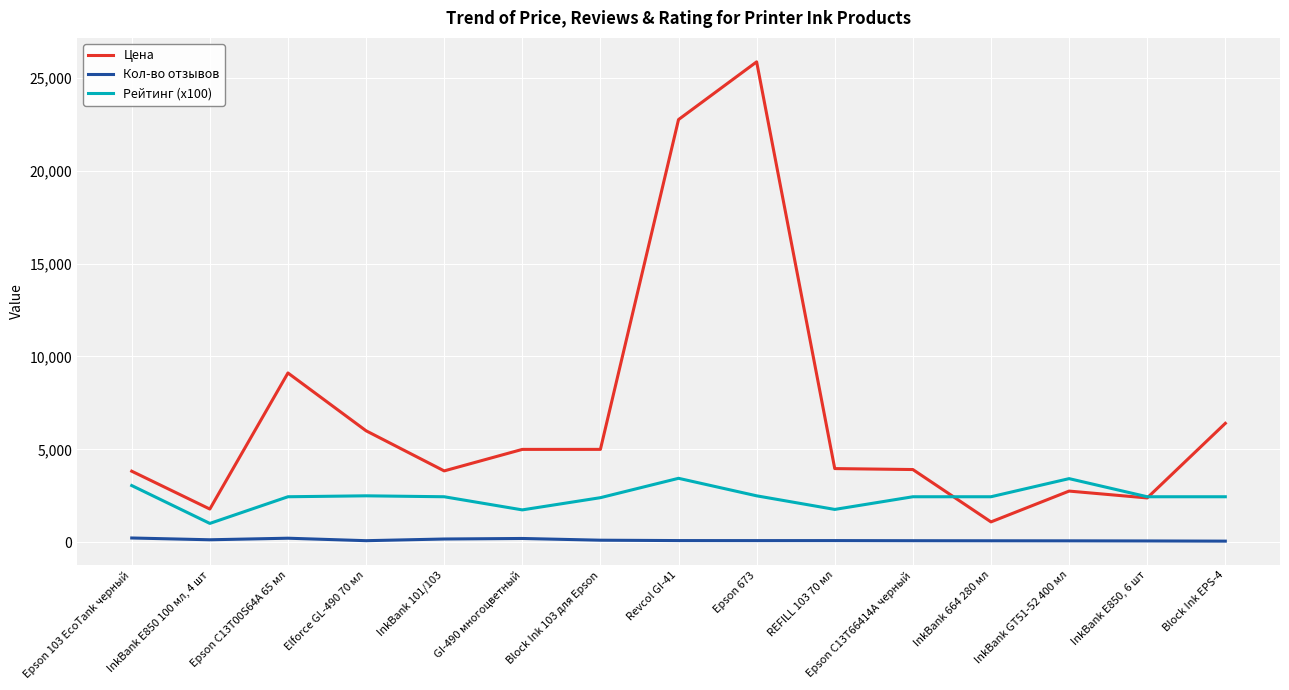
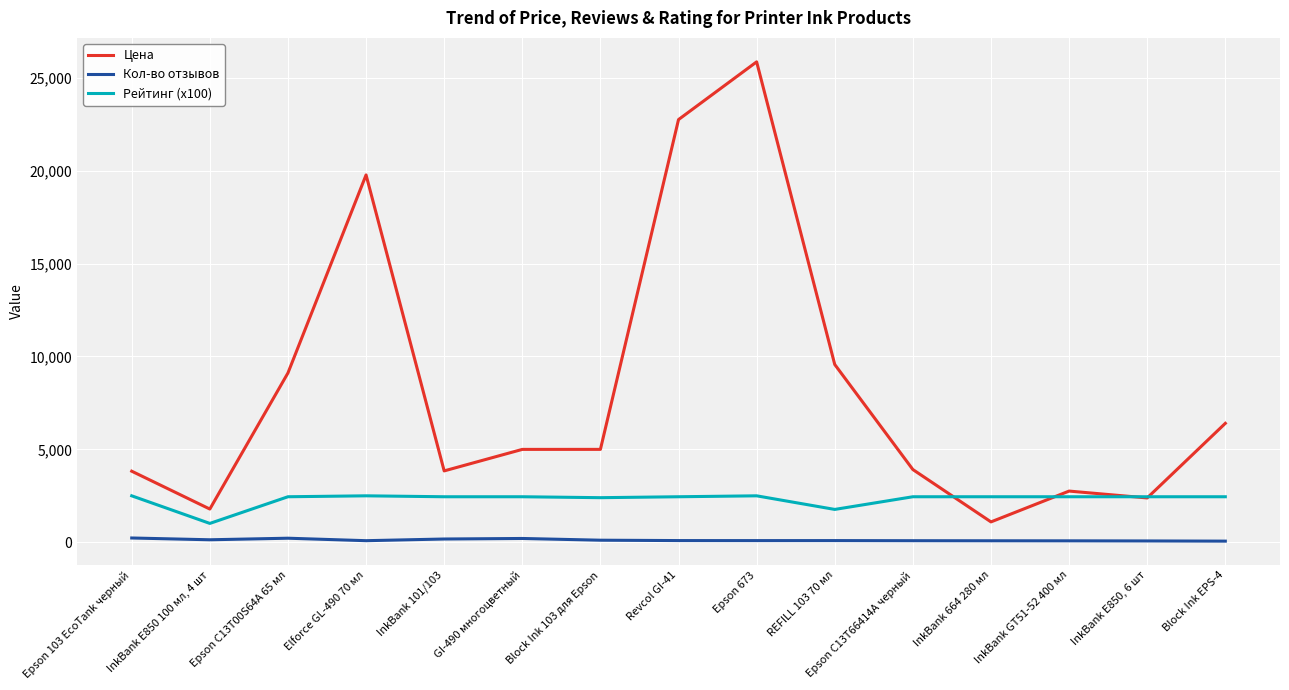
Рейтинг (x100), Epson 103 EcoTank черный: 3,100 -> 2,500
Цена, Elforce GL-490 70 мл: 6,000 -> 19,800
Рейтинг (x100), GI-490 многоцветный: 1,700 -> 2,500
Рейтинг (x100), Revcol GI-41: 3,400 -> 2,500
Цена, REFILL 103 70 мл: 4,000 -> 9,600
Рейтинг (x100), InkBank GT51-52 400 мл: 3,400 -> 2,500
